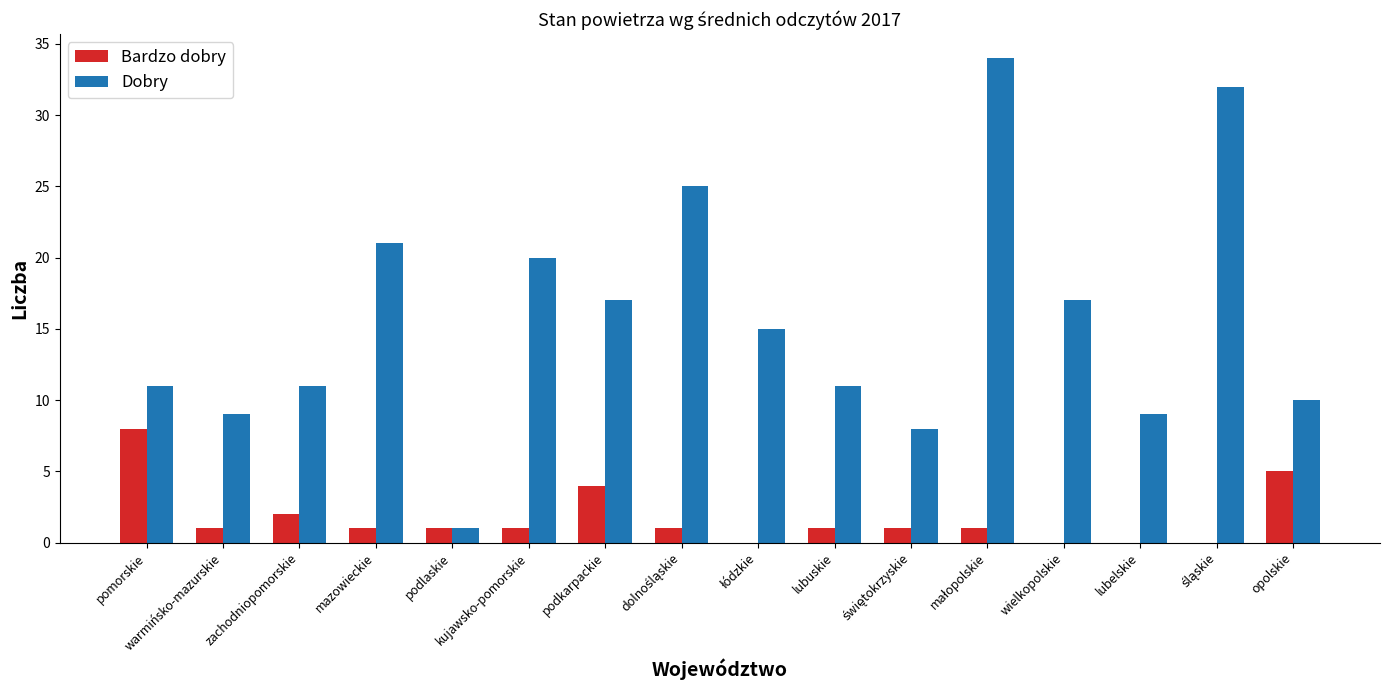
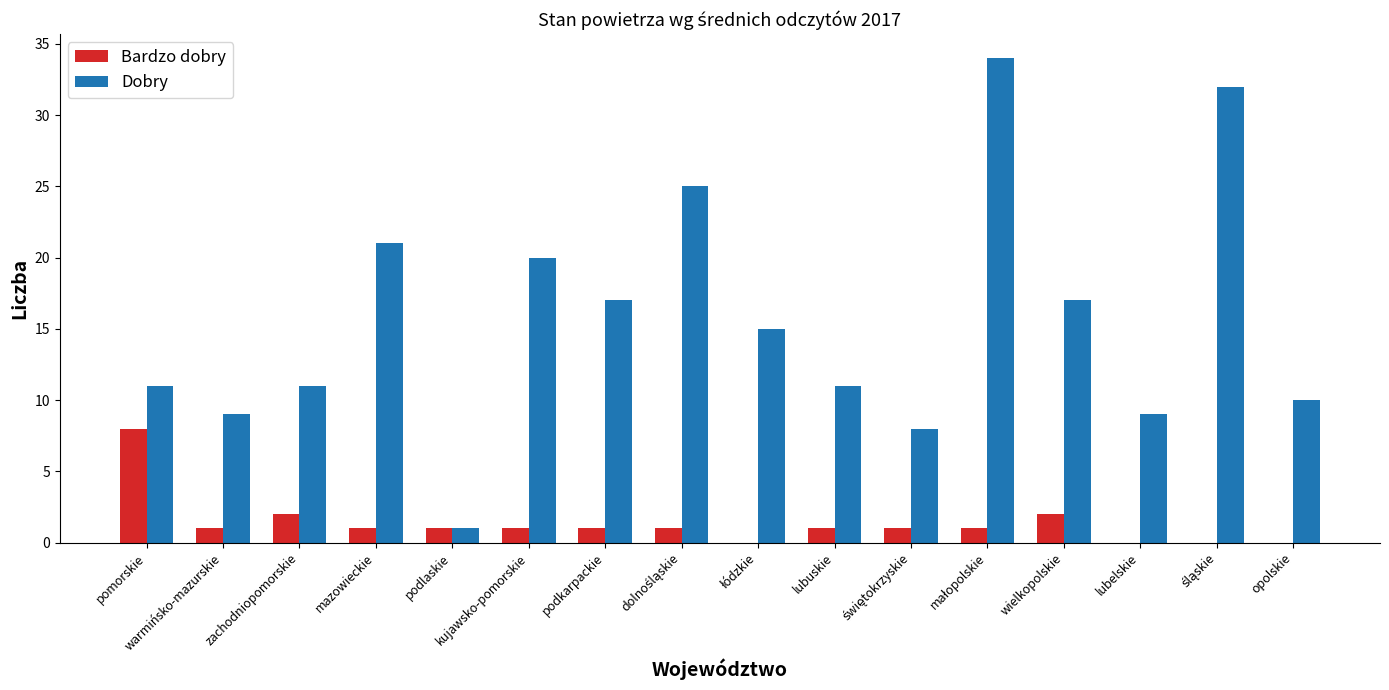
Bardzo dobry, podkarpackie: 4 -> 1
Bardzo dobry, wielkopolskie: 0 -> 2
Bardzo dobry, opolskie: 5 -> 0
